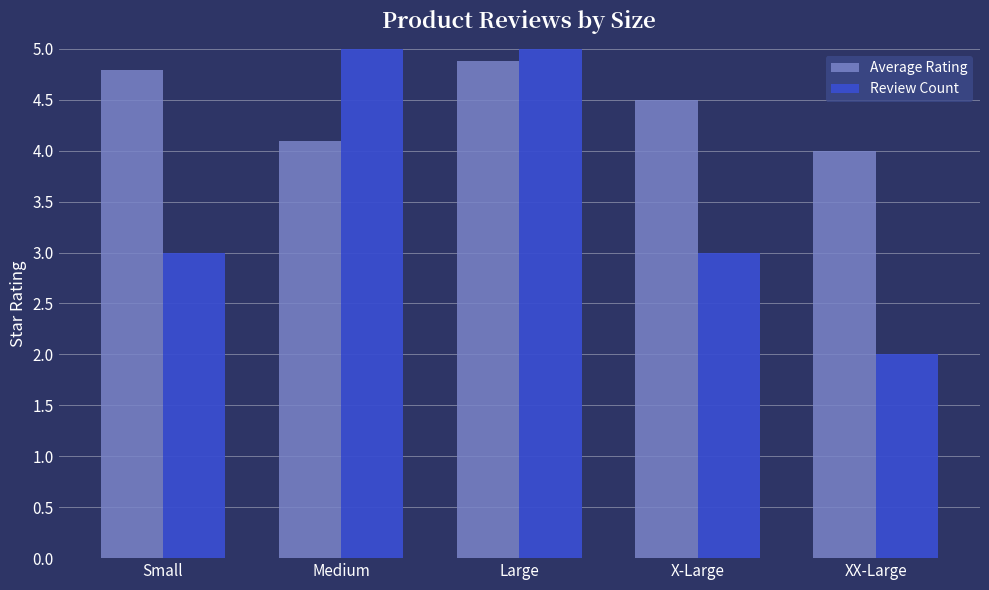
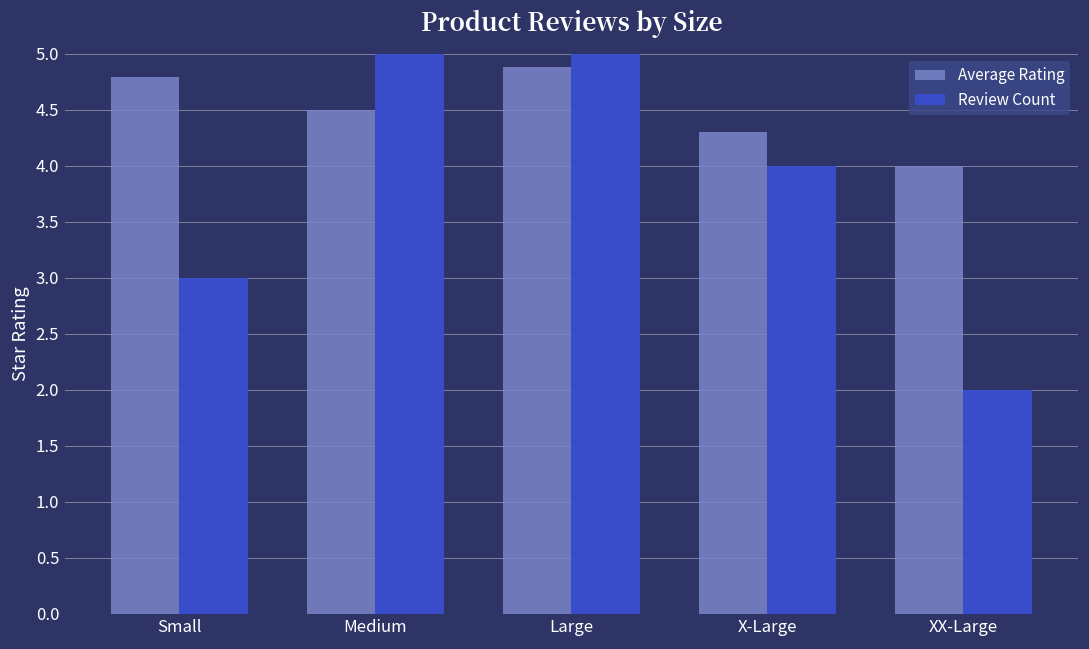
Average Rating, Medium: 4.1 -> 4.5
Average Rating, X-Large: 4.5 -> 4.3
Review Count, X-Large: 3 -> 4
